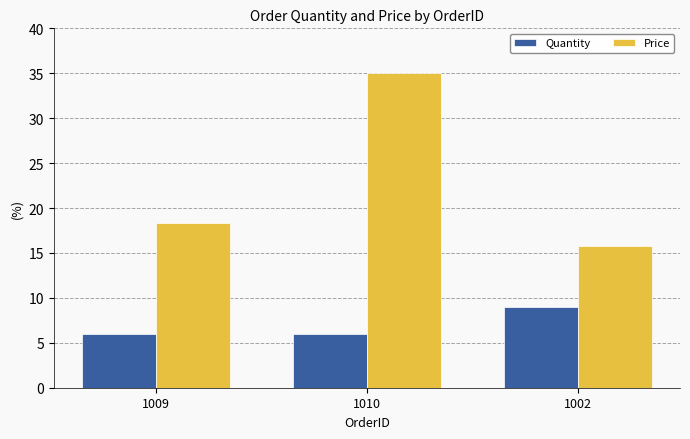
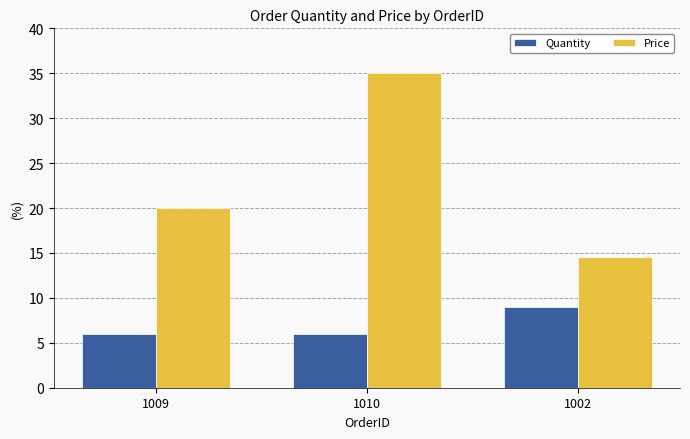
Price, 1009: 18 -> 20
Price, 1002: 16 -> 15
